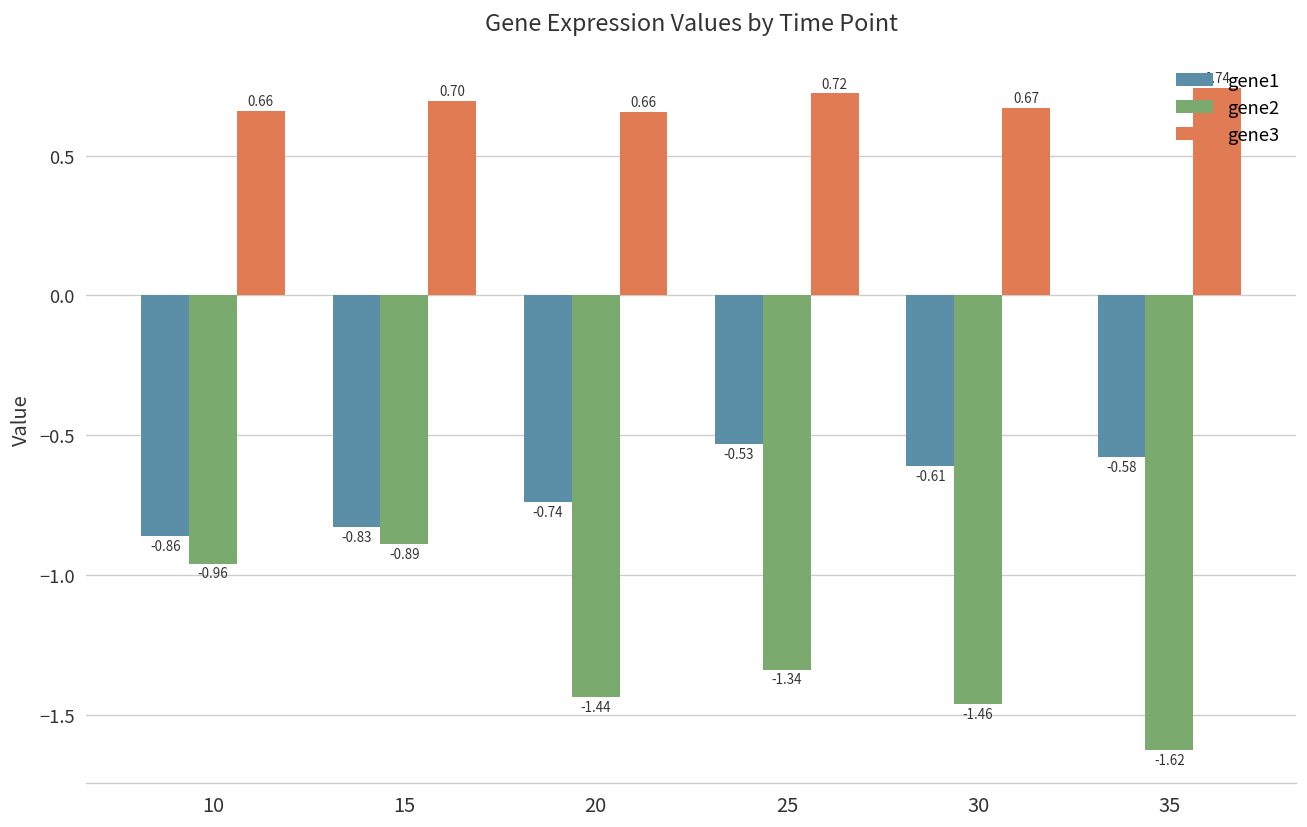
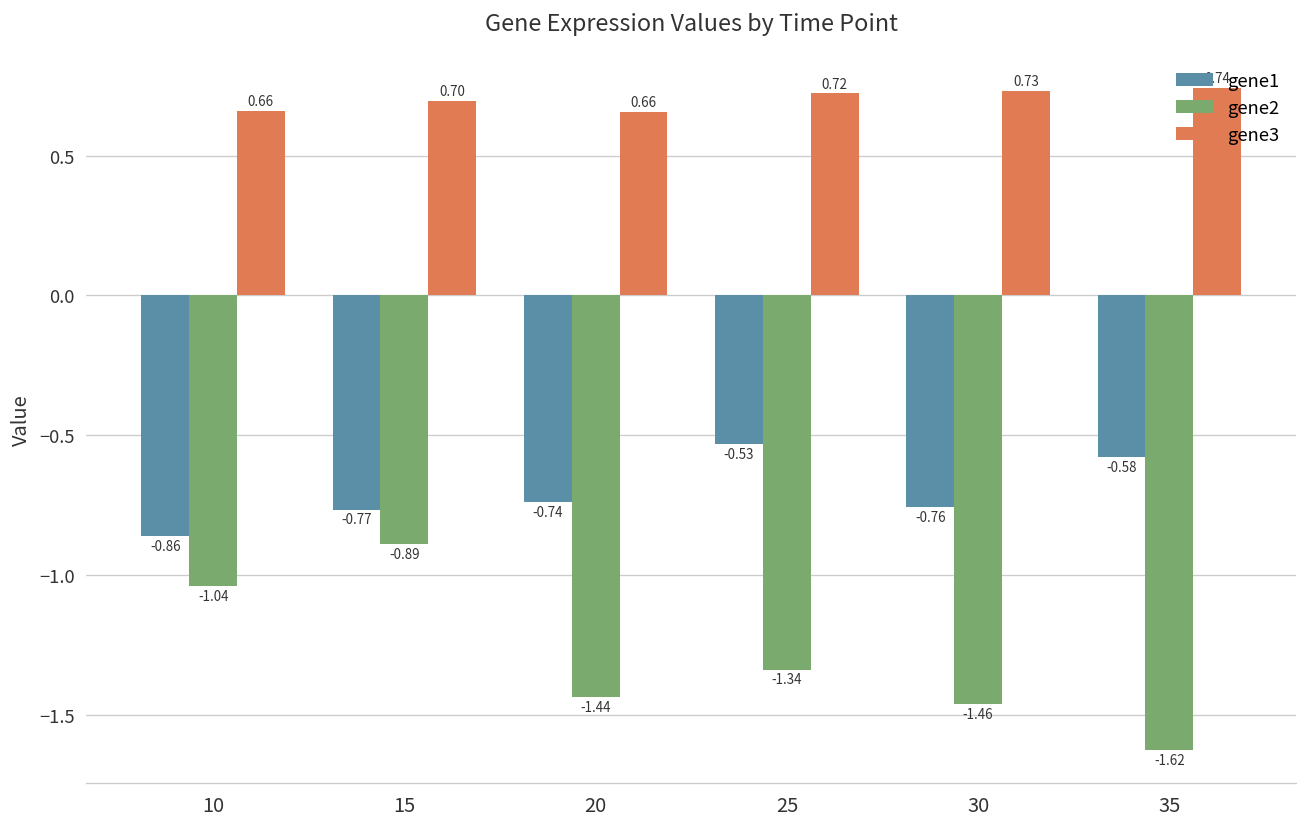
gene2, 10: -0.96 -> -1.04
gene1, 15: -0.83 -> -0.77
gene1, 30: -0.61 -> -0.76
gene3, 30: 0.67 -> 0.73
